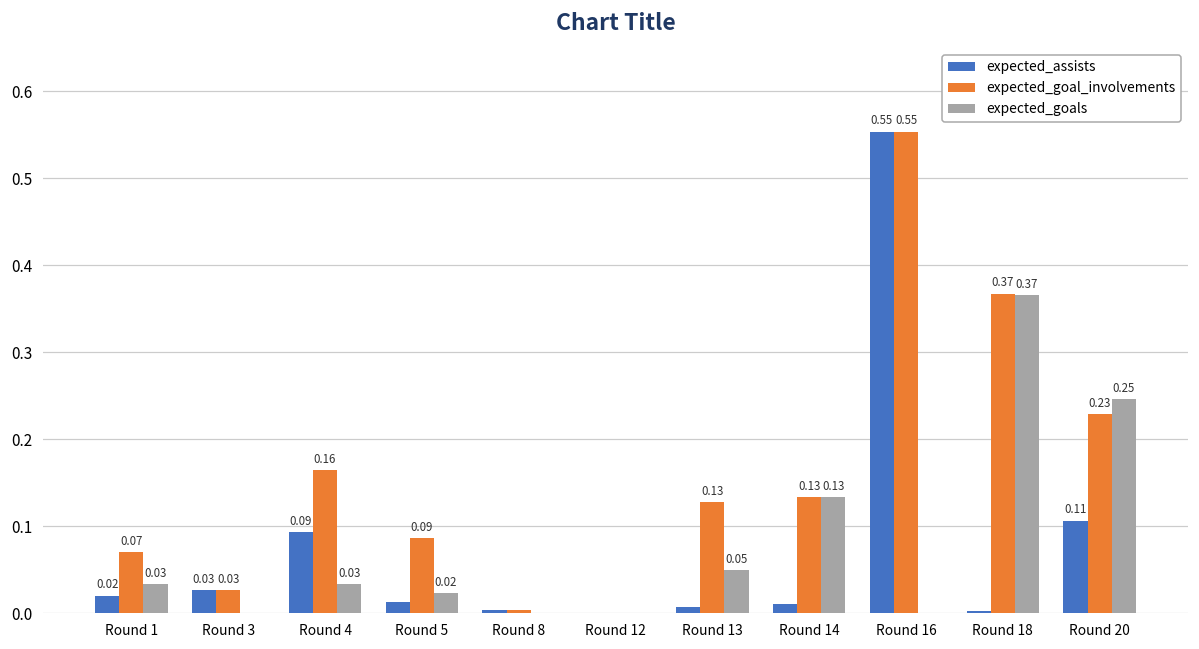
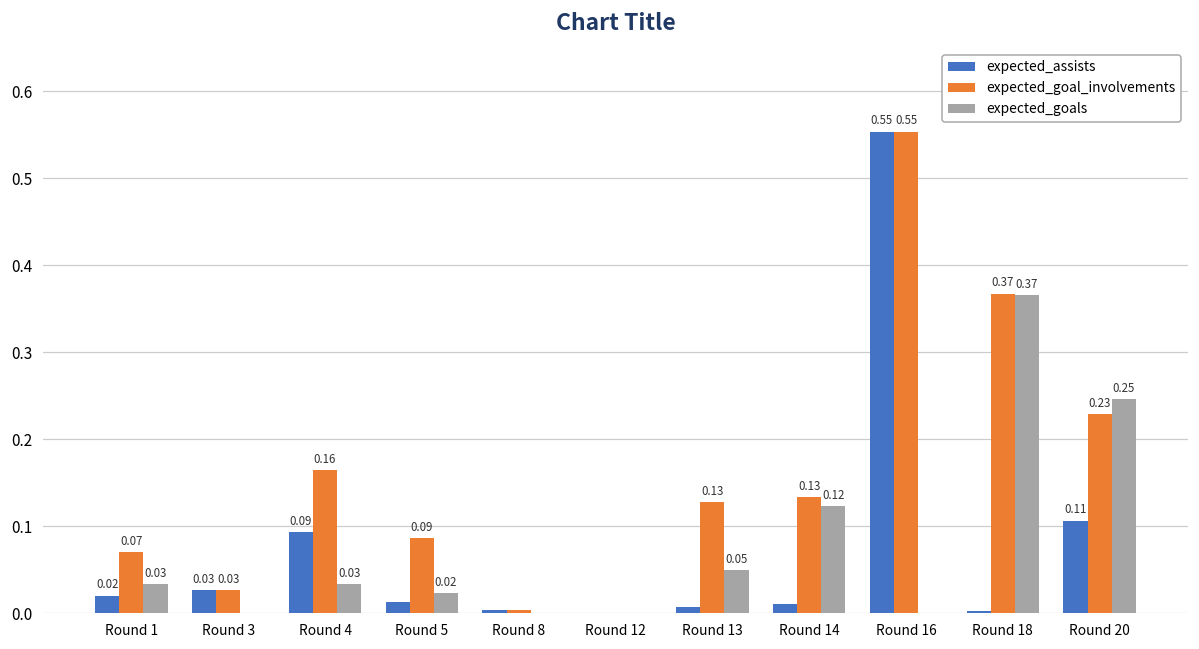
expected_goals, Round 14: 0.13 -> 0.12
